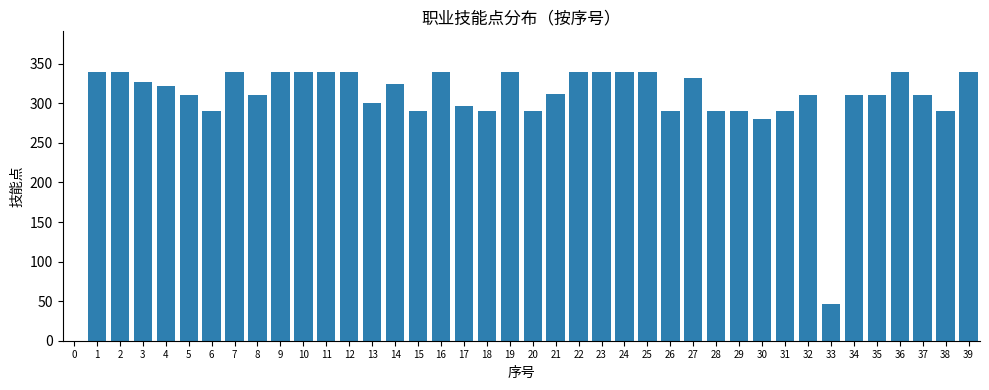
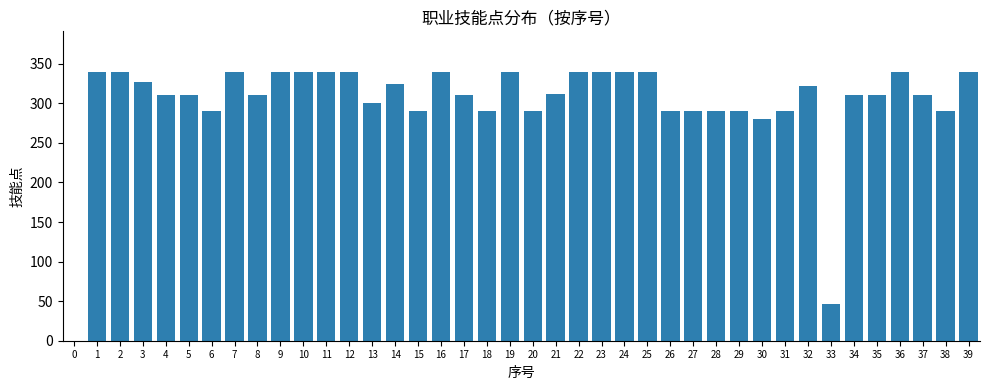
4: 320 -> 310
17: 300 -> 310
27: 330 -> 290
32: 310 -> 320
